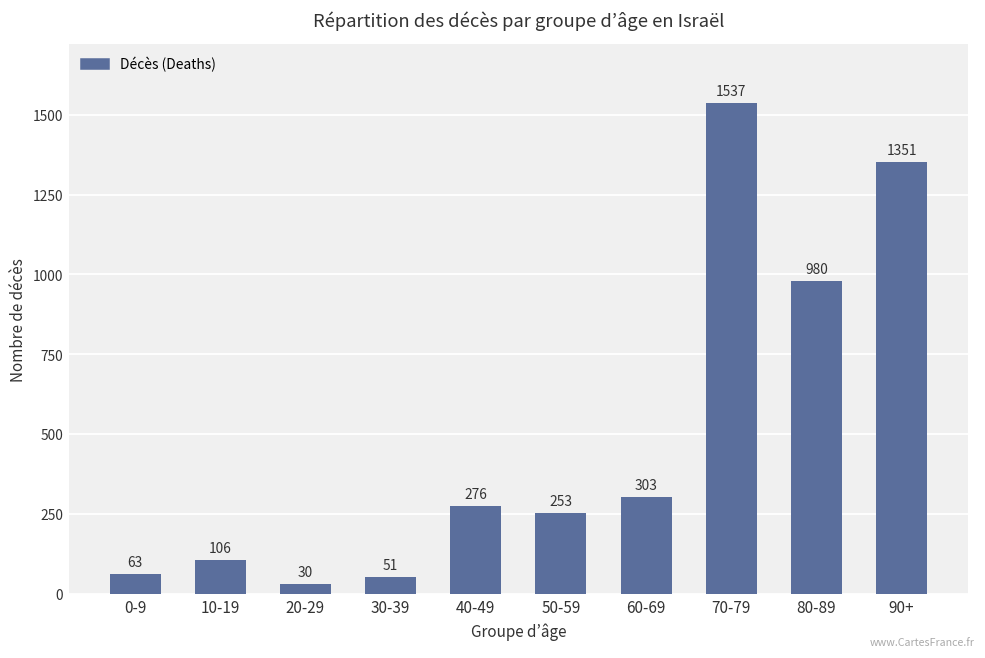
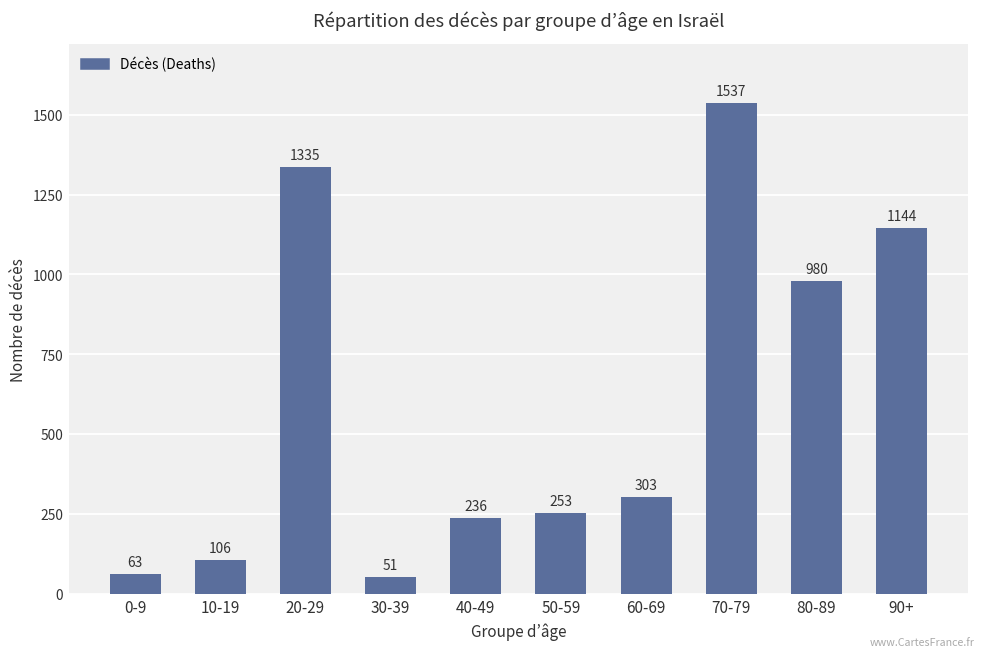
20-29: 30 -> 1335
40-49: 276 -> 236
90+: 1351 -> 1144
